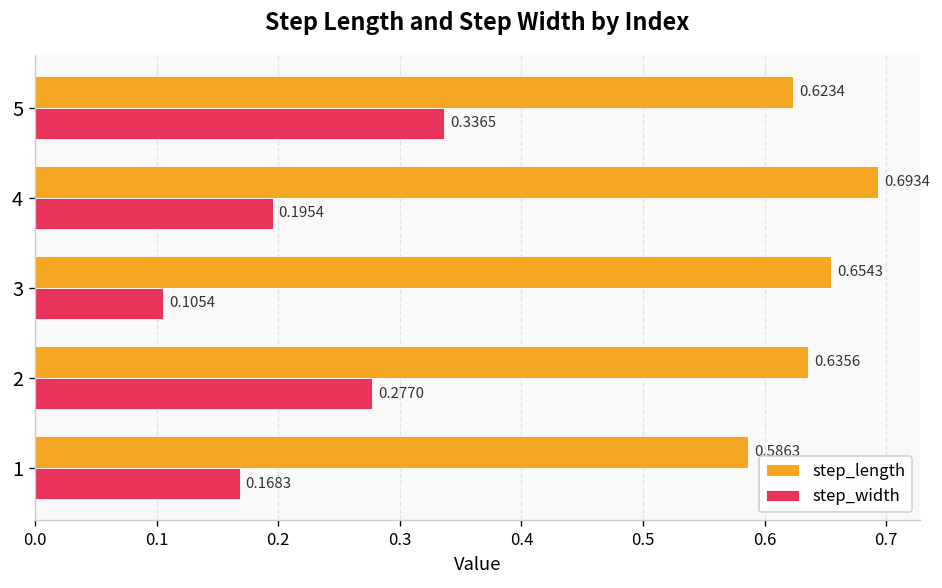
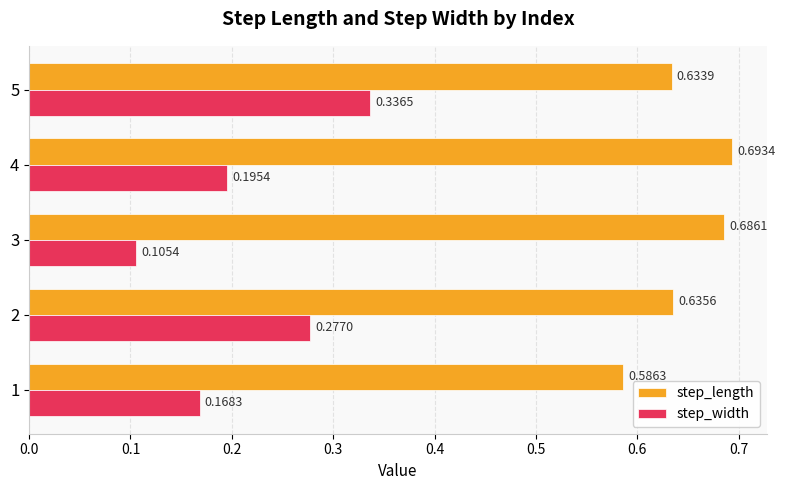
step_length, 5: 0.6234 -> 0.6339
step_length, 3: 0.6543 -> 0.6861
